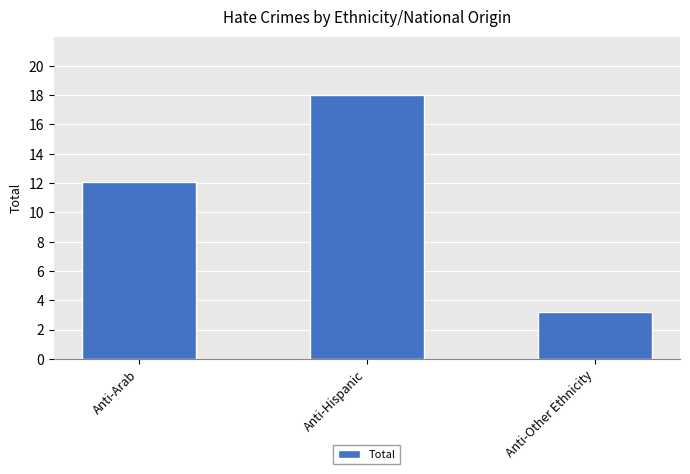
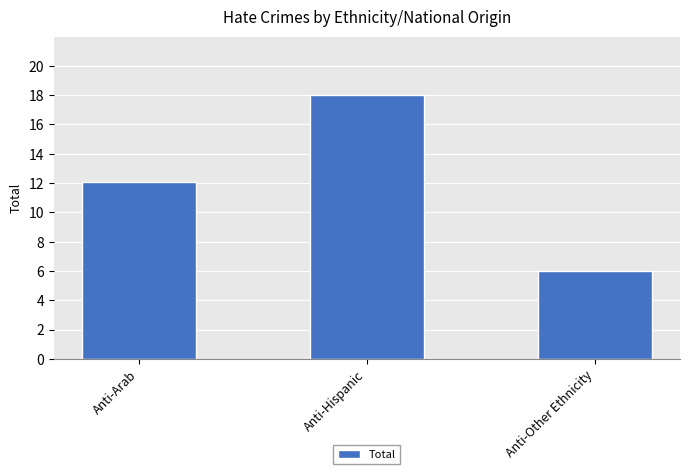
Anti-Other Ethnicity: 3.2 -> 6.0
